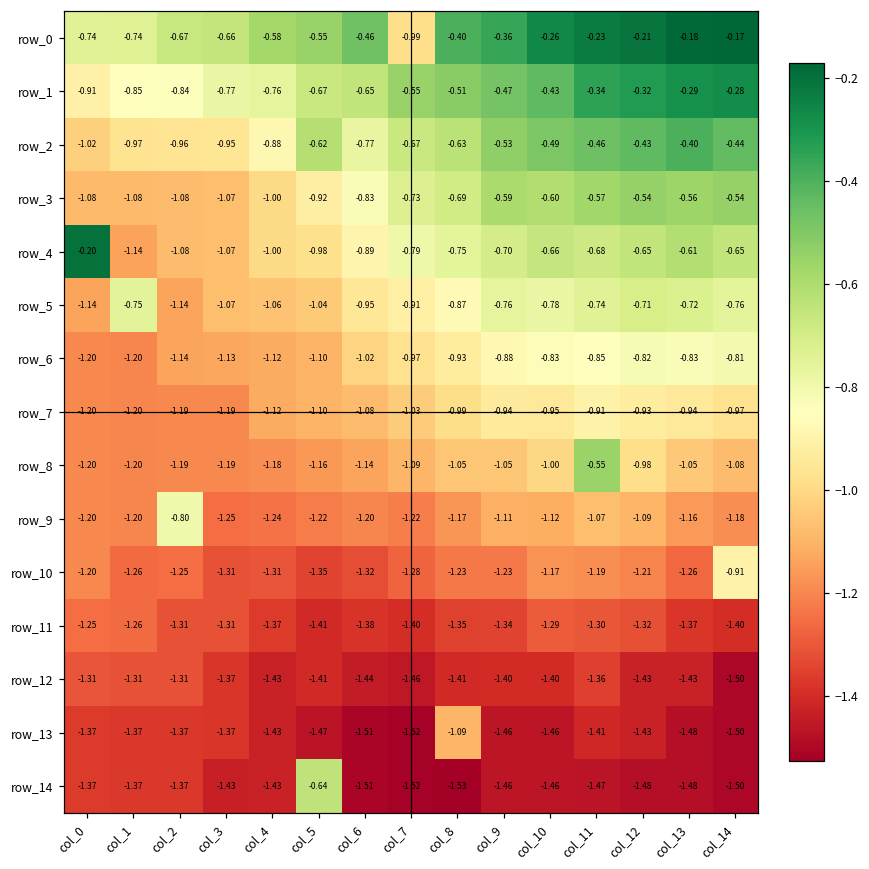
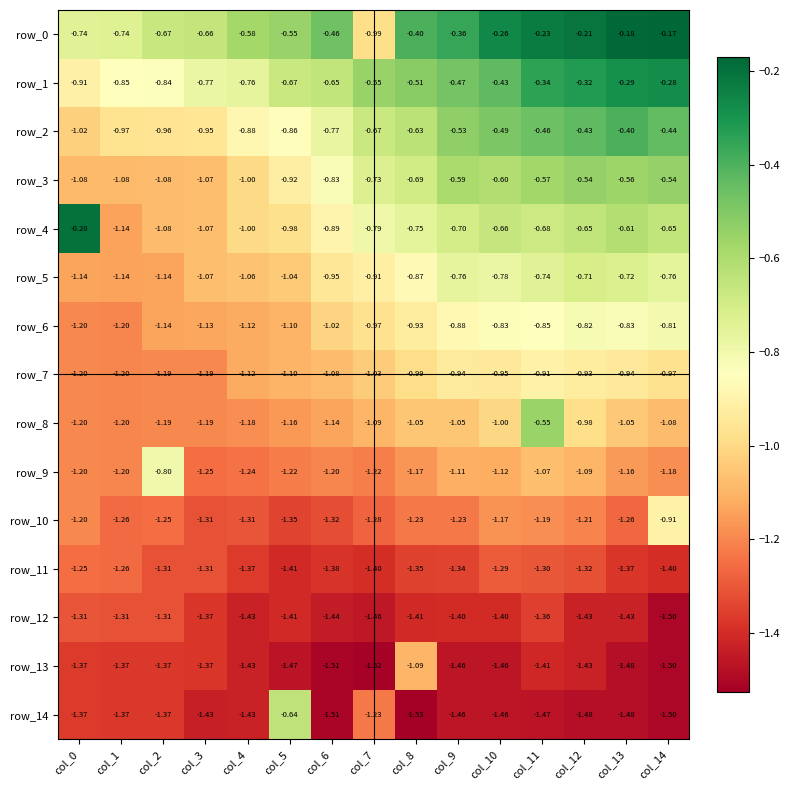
row_2, col_5: -0.62 -> -0.86
row_5, col_1: -0.75 -> -1.14
row_14, col_7: -1.52 -> -1.23
